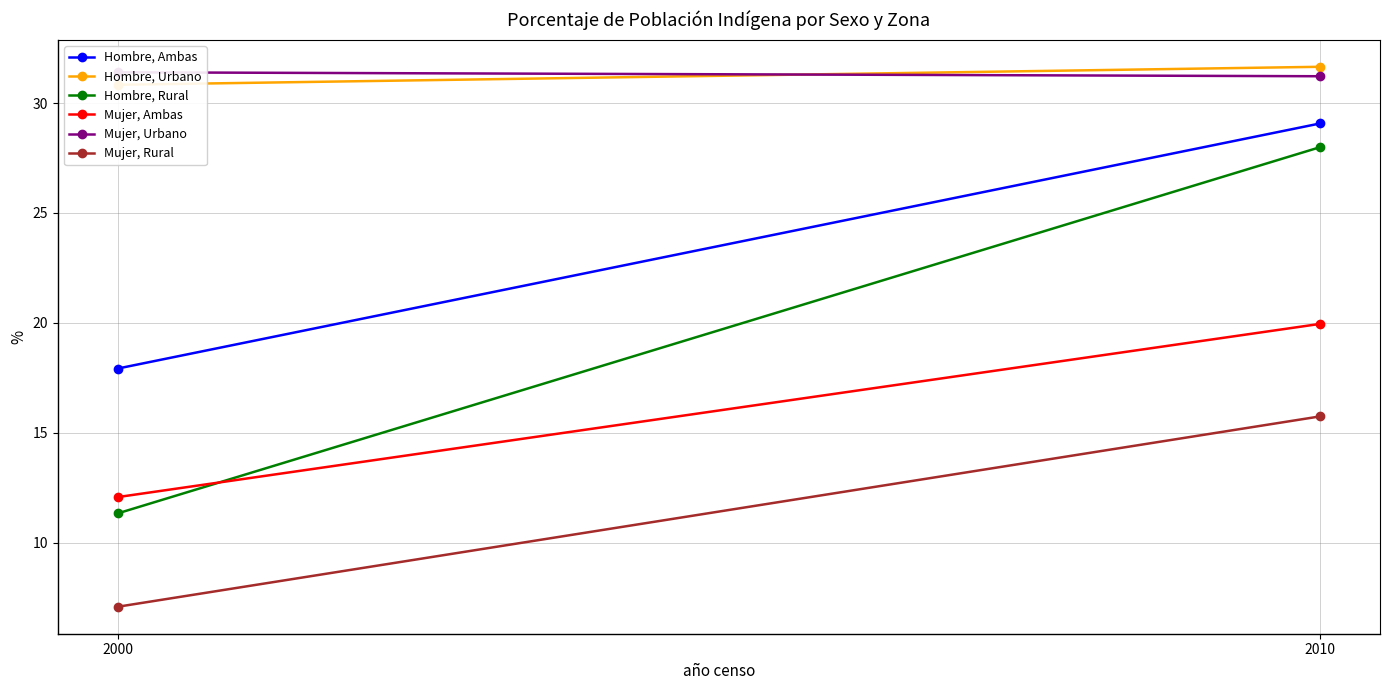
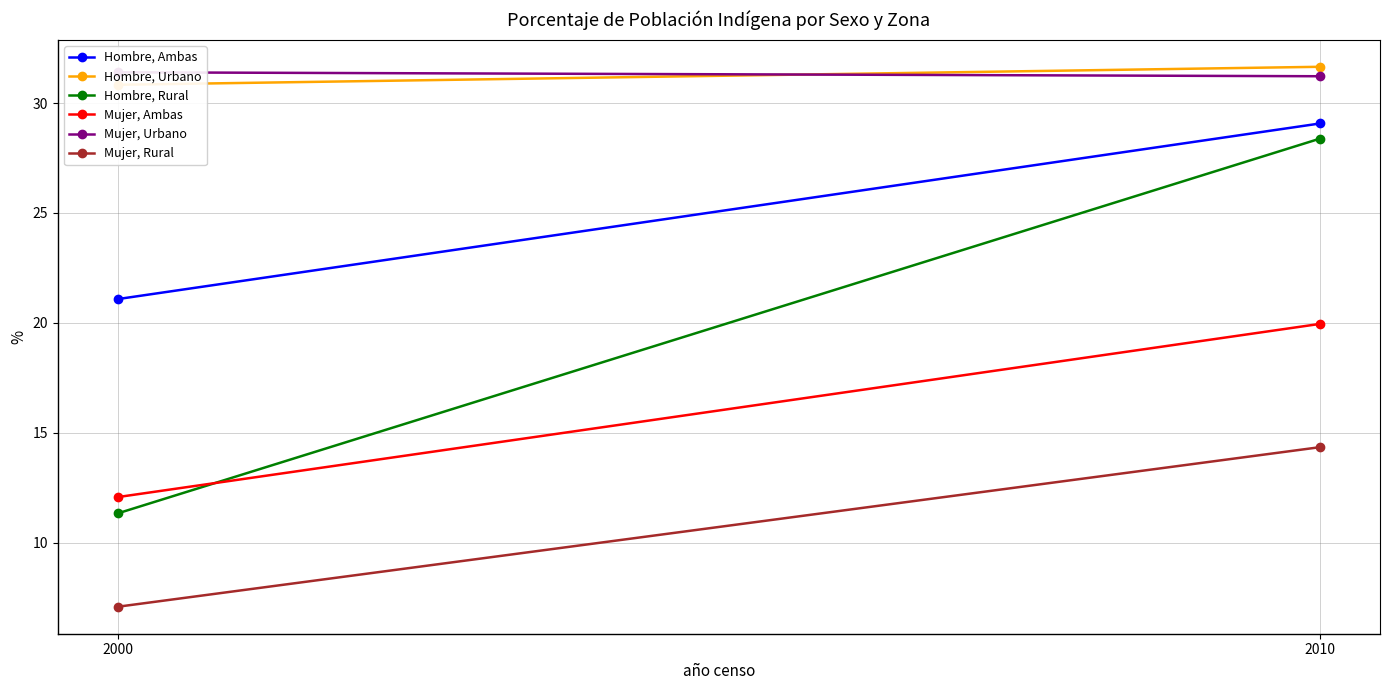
Hombre, Ambas, 2000: 17.9 -> 21.1
Hombre, Rural, 2010: 28.0 -> 28.4
Mujer, Rural, 2010: 15.7 -> 14.3
